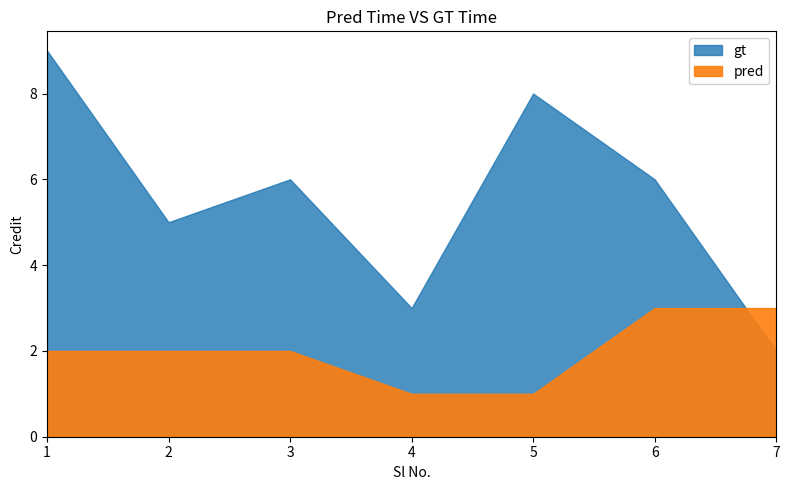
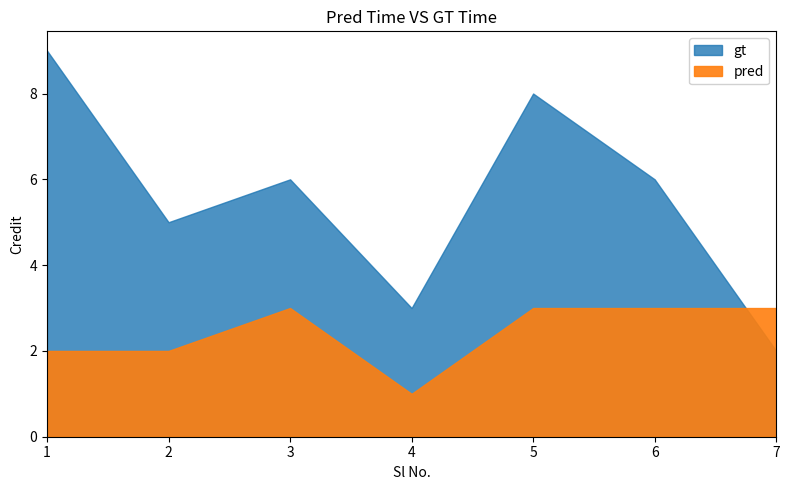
pred, 3: 2 -> 3
pred, 5: 1 -> 3
